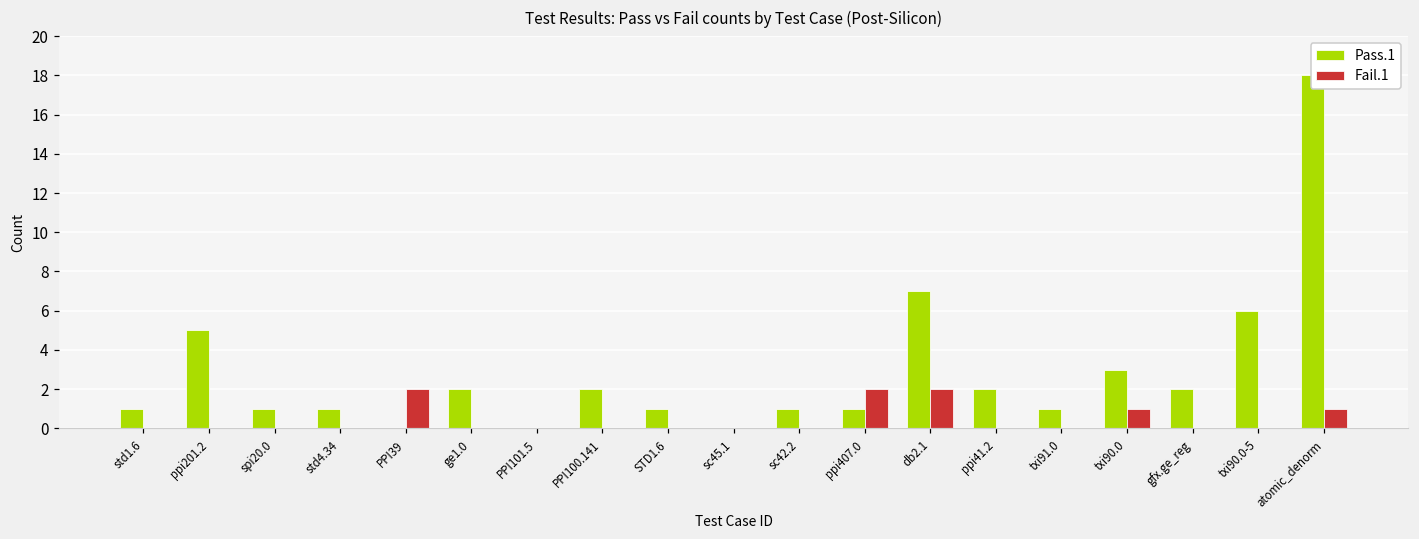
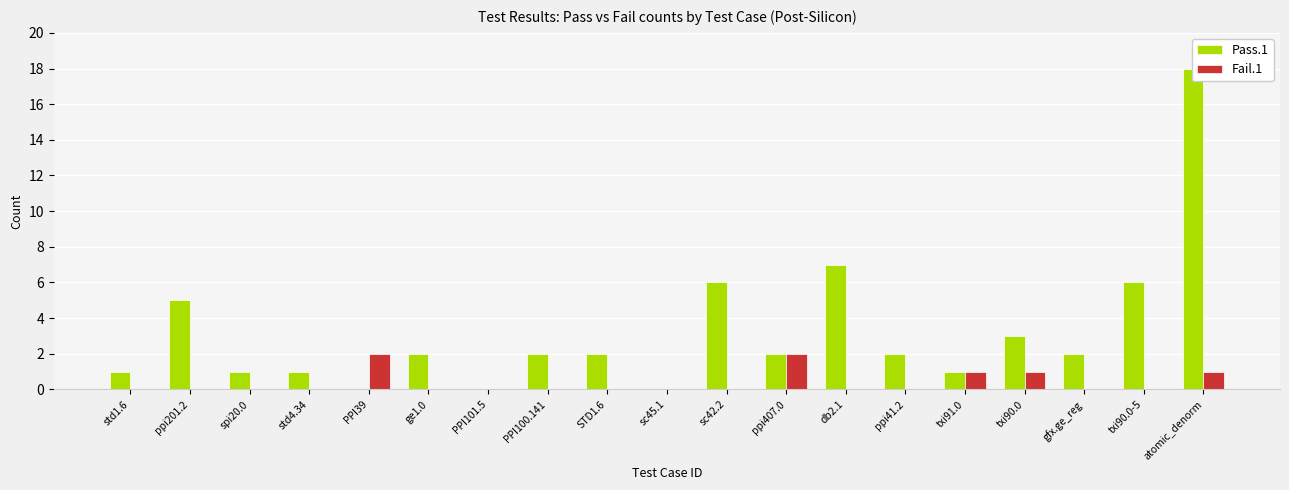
Pass.1, STD1.6: 1 -> 2
Pass.1, sc42.2: 1 -> 6
Pass.1, ppi407.0: 1 -> 2
Fail.1, db2.1: 2 -> 0
Fail.1, txi91.0: 0 -> 1
